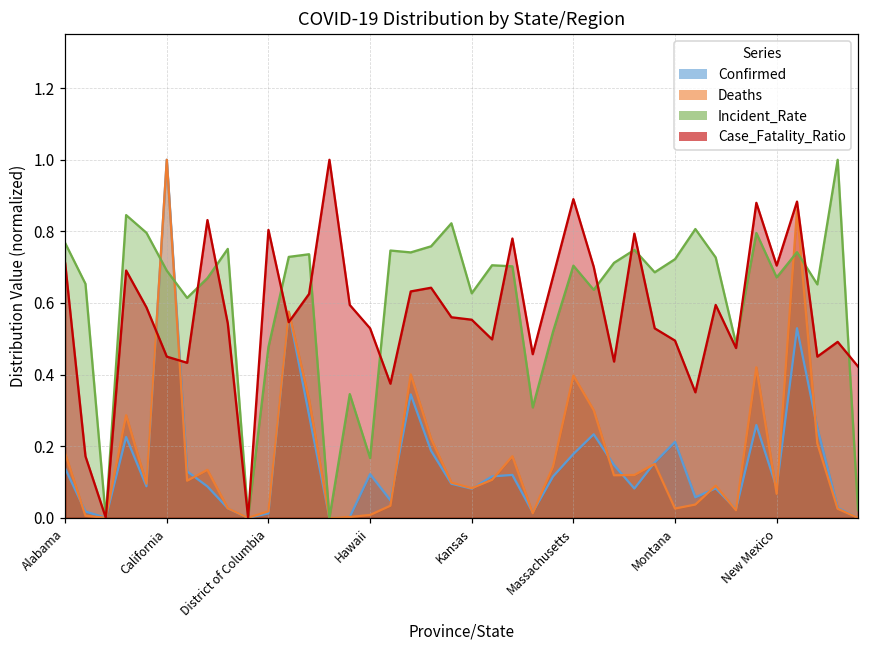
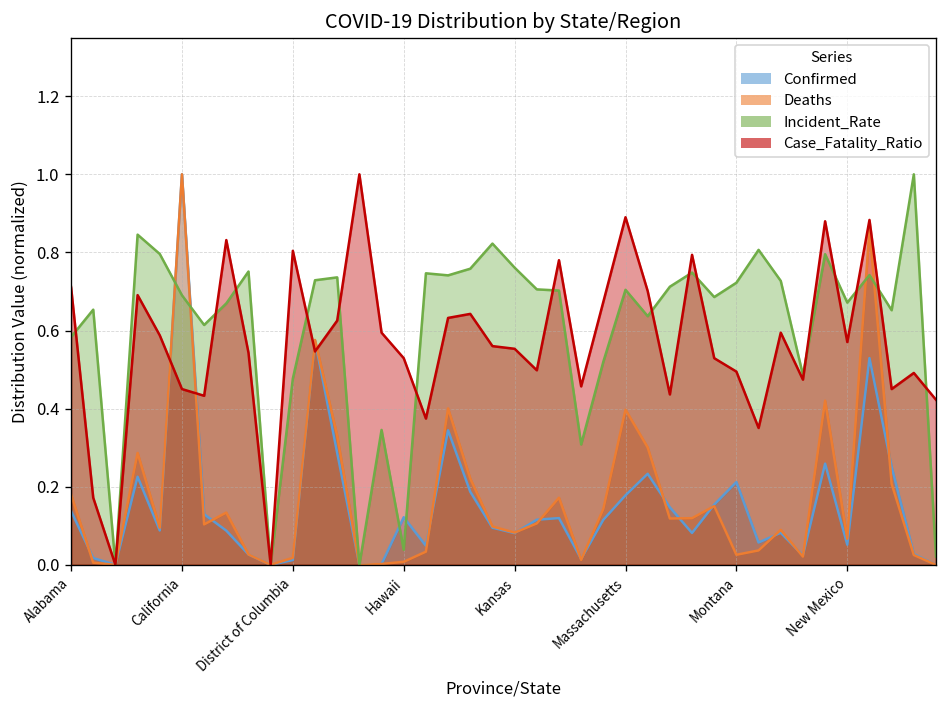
Incident_Rate, Alabama: 0.77 -> 0.58
Incident_Rate, Hawaii: 0.17 -> 0.04
Incident_Rate, Kansas: 0.63 -> 0.76
Confirmed, New Mexico: 0.08 -> 0.05
Case_Fatality_Ratio, New Mexico: 0.70 -> 0.57
